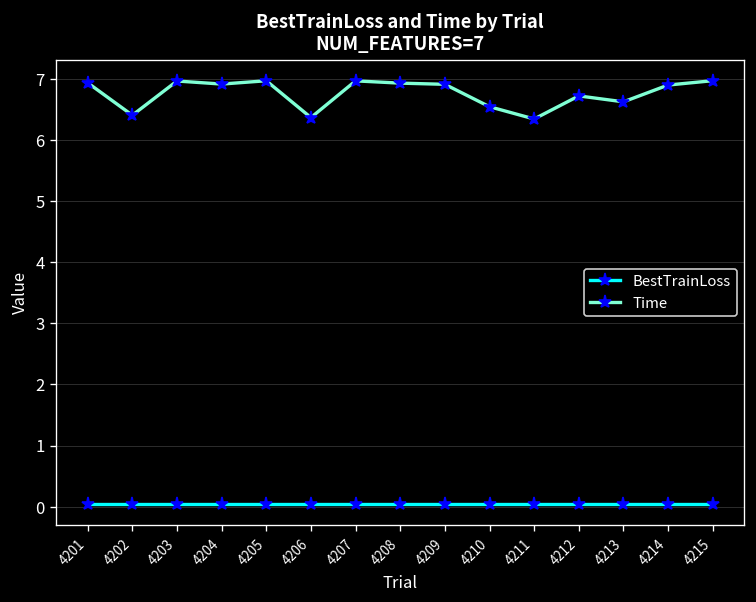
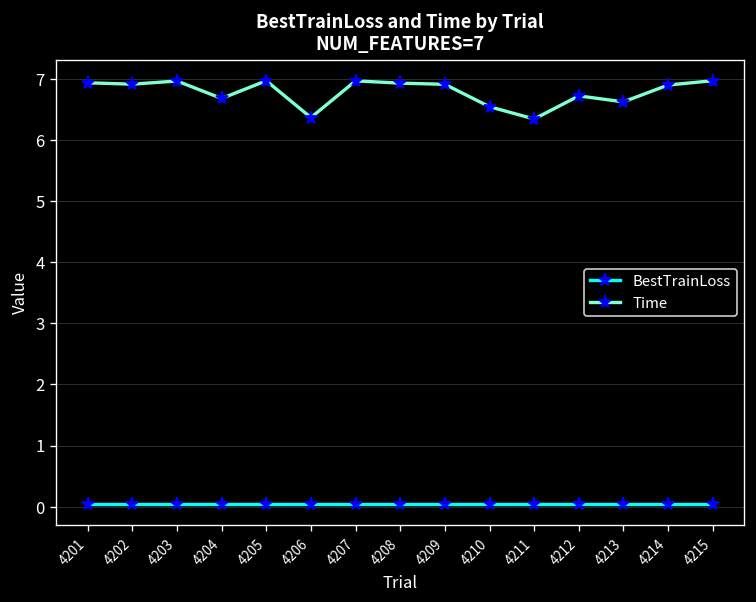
Time, 4202: 6.4 -> 6.9
Time, 4204: 6.9 -> 6.7
